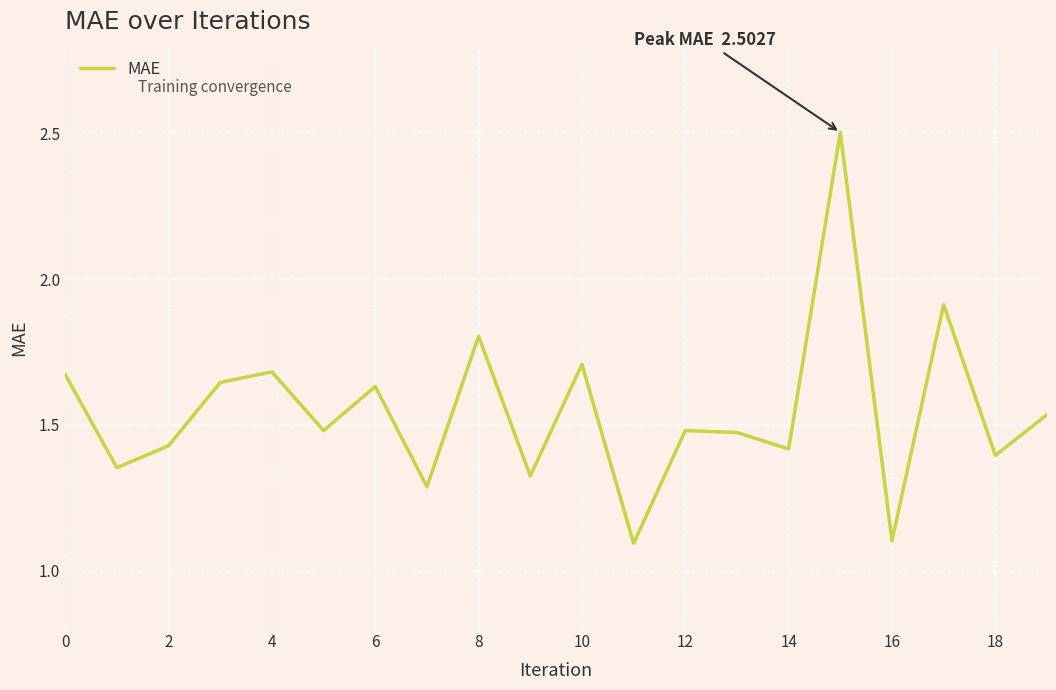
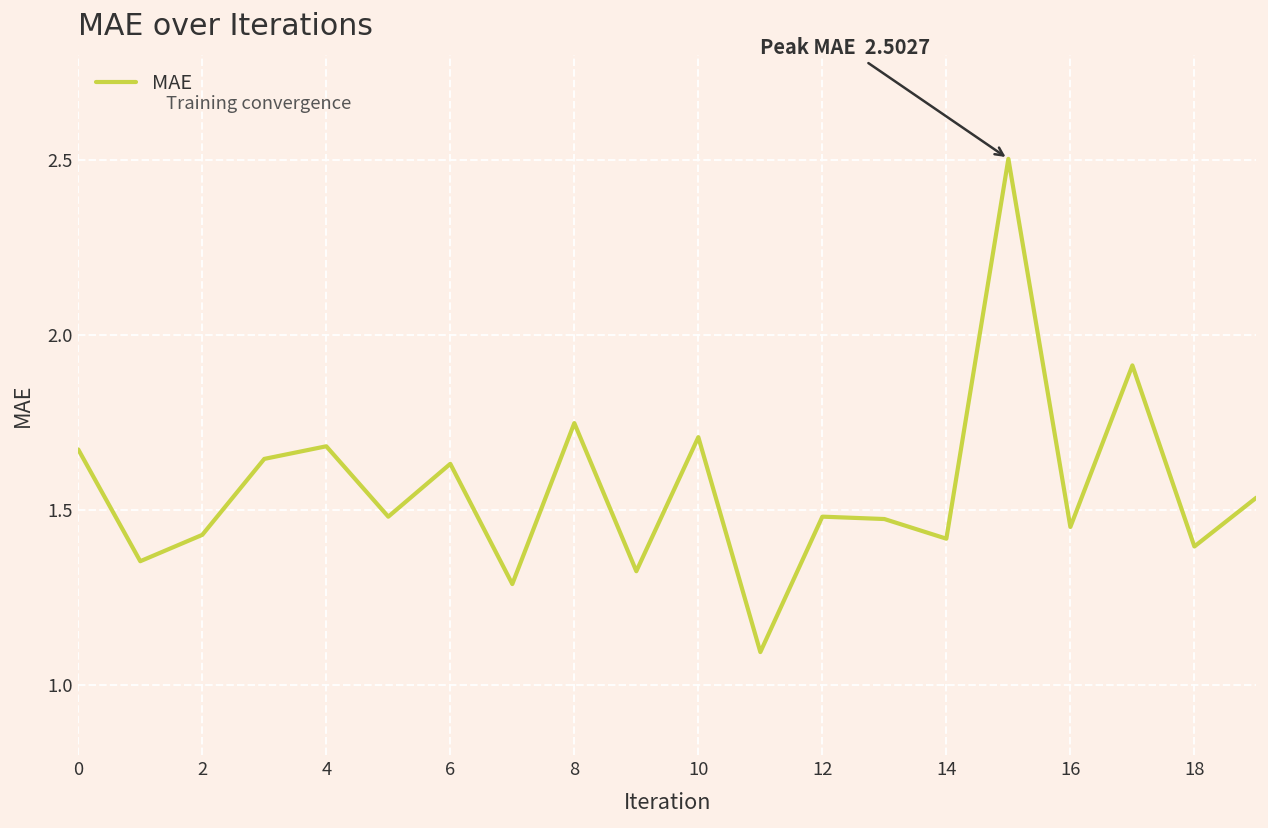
8: 1.80 -> 1.75
16: 1.10 -> 1.45
